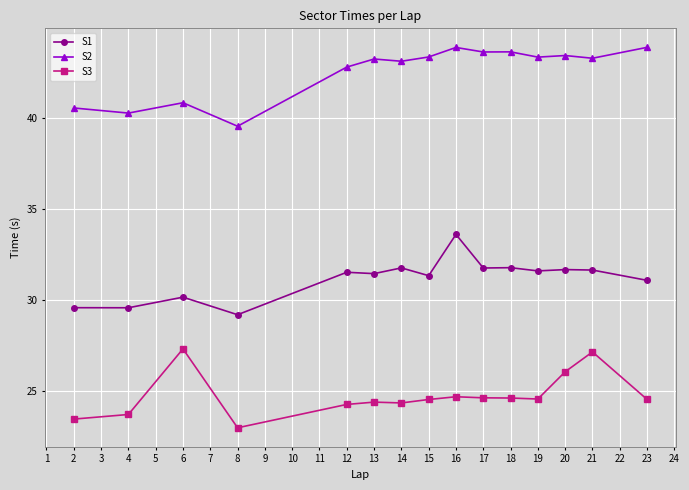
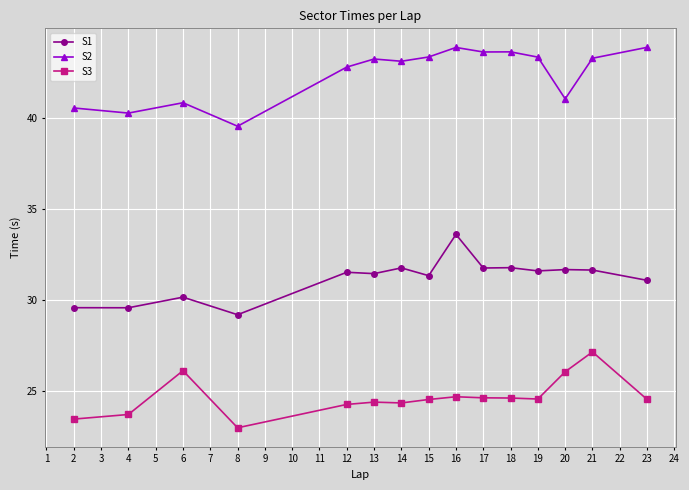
S3, 6: 27.3 -> 26.1
S2, 20: 43.4 -> 41.1
